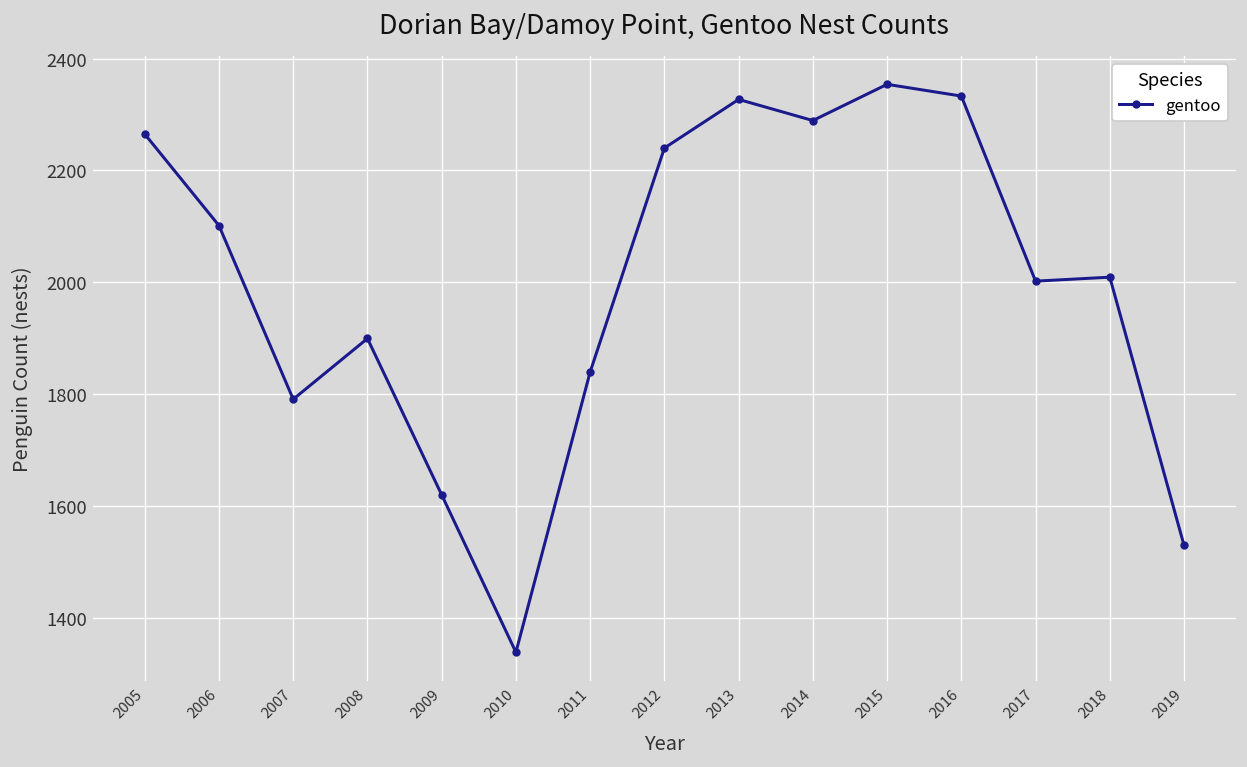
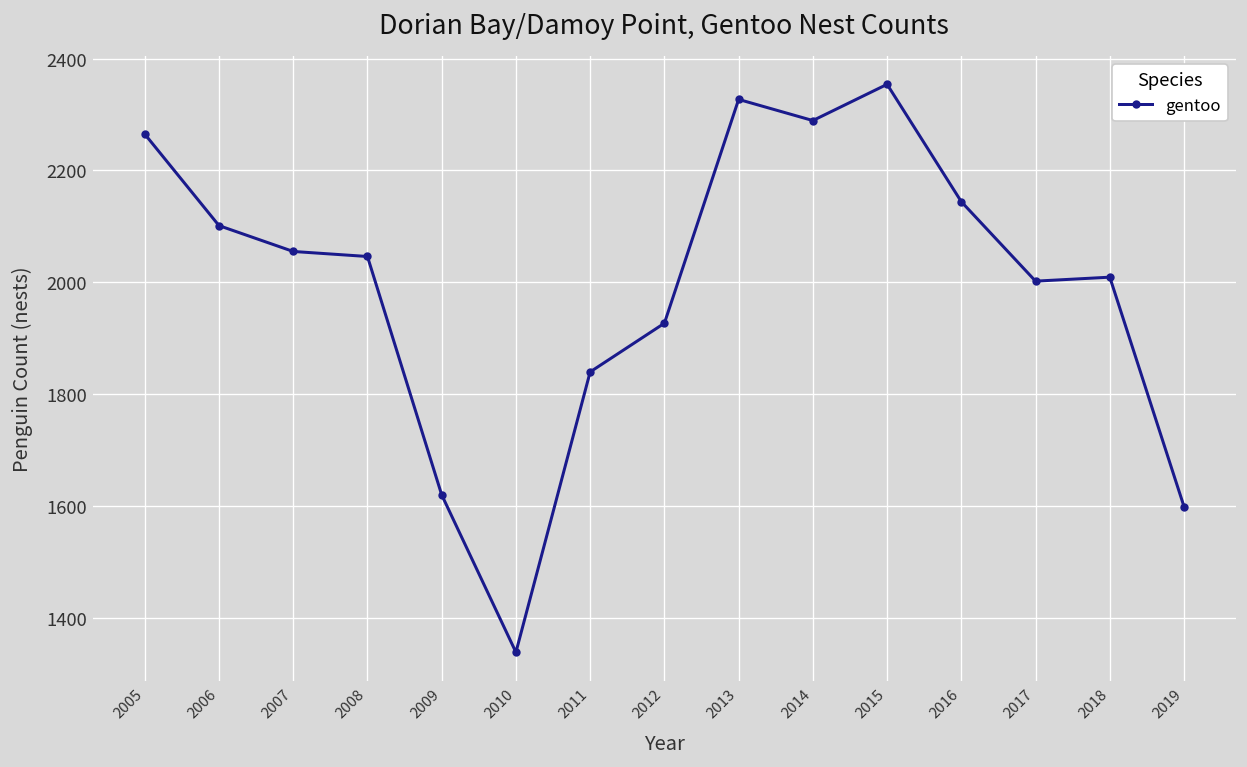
2007: 1790 -> 2060
2008: 1900 -> 2050
2012: 2240 -> 1930
2016: 2330 -> 2140
2019: 1530 -> 1600
